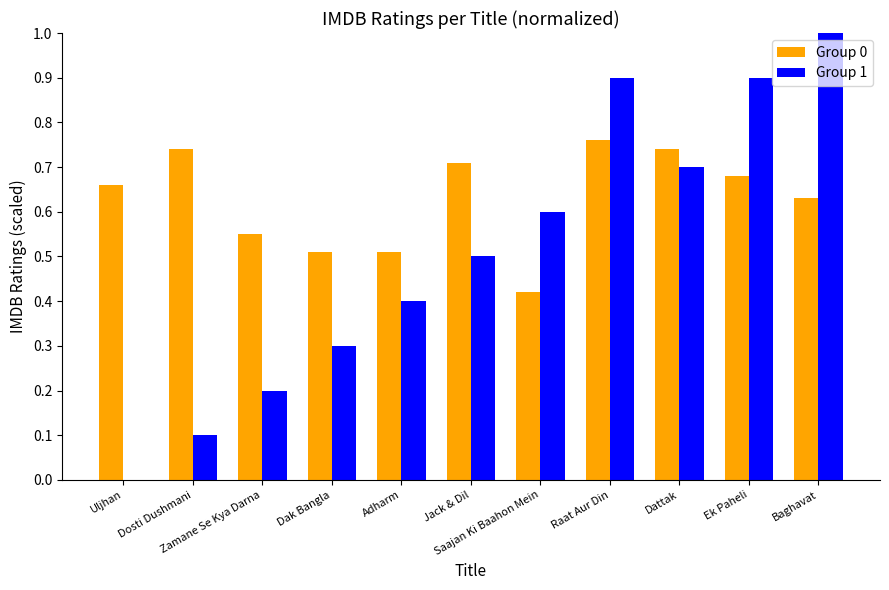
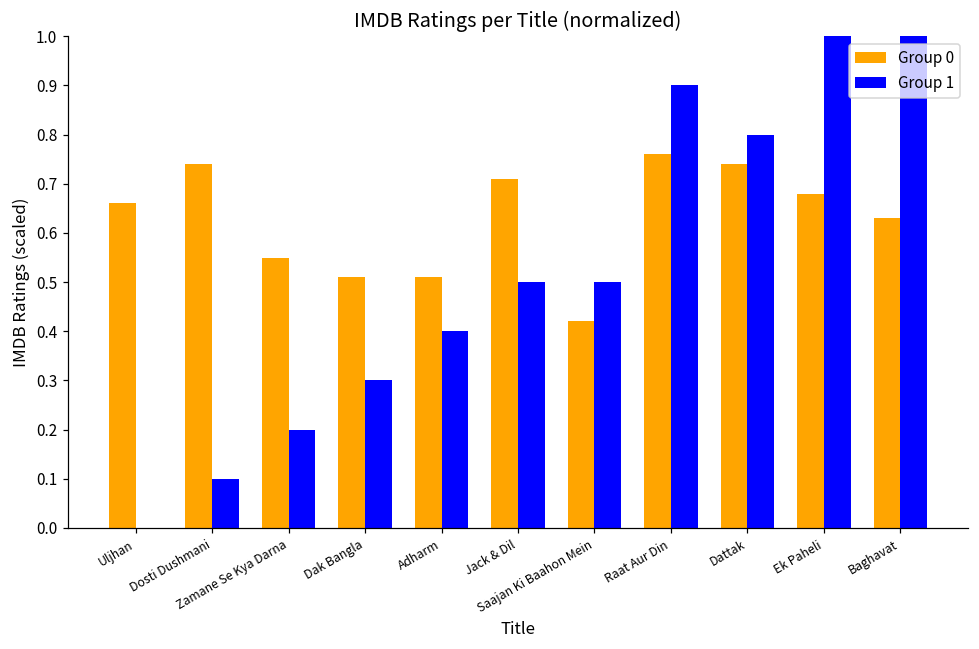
Group 1, Saajan Ki Baahon Mein: 0.60 -> 0.50
Group 1, Dattak: 0.70 -> 0.80
Group 1, Ek Paheli: 0.90 -> 1.00
